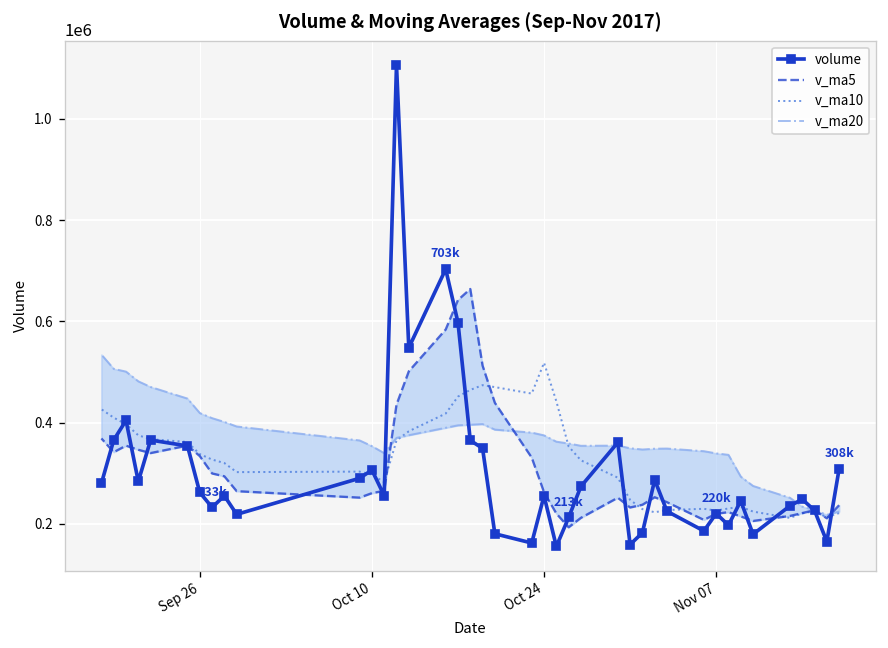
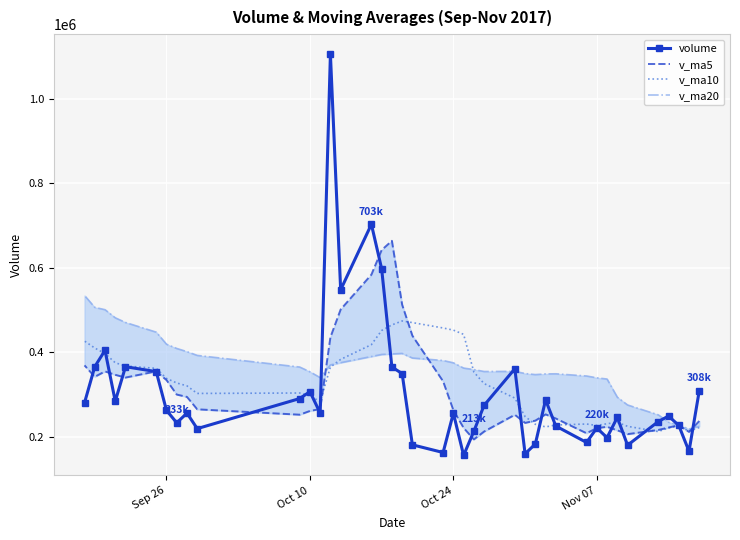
v_ma10, Oct 24: 520000 -> 450000
